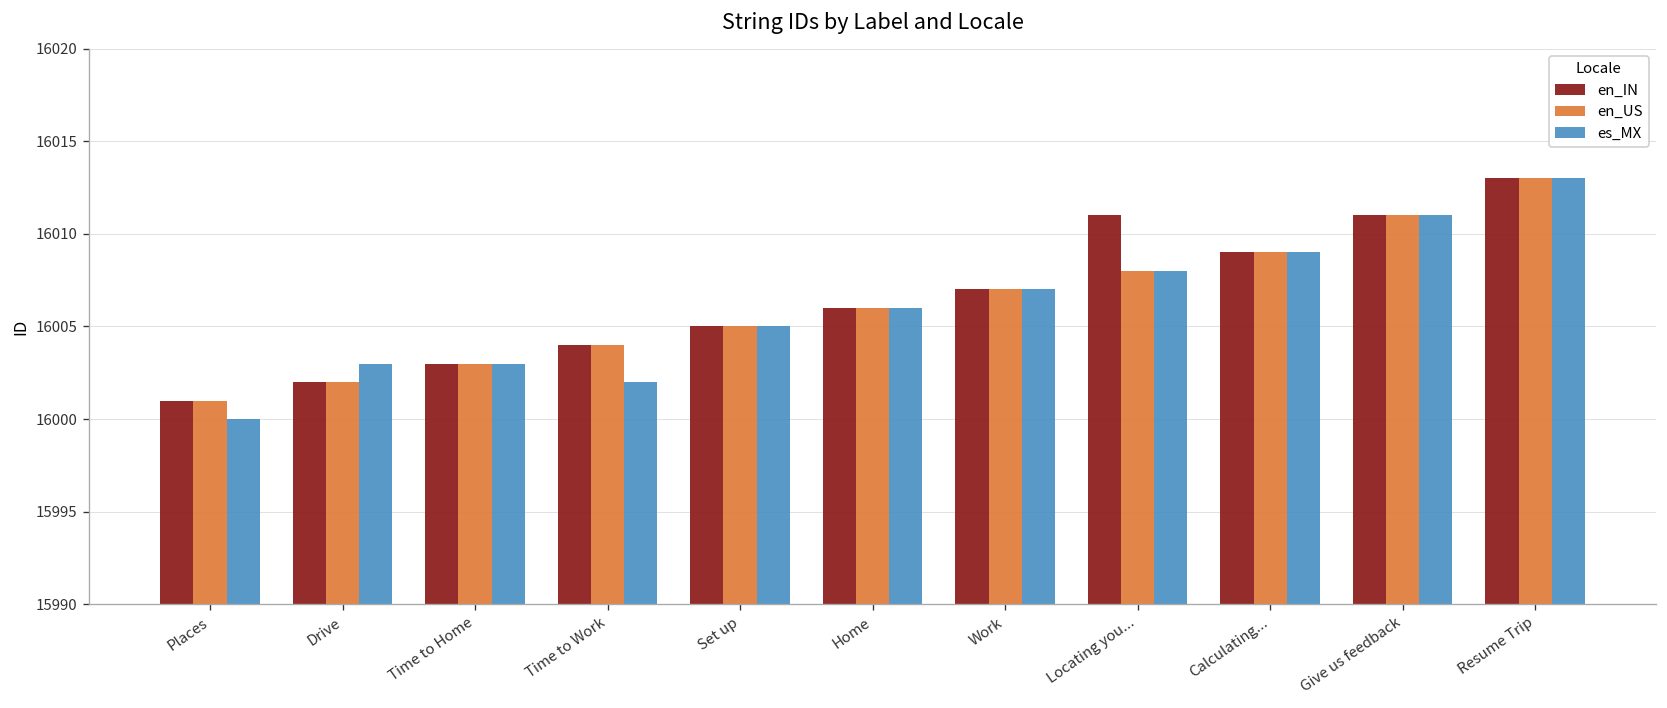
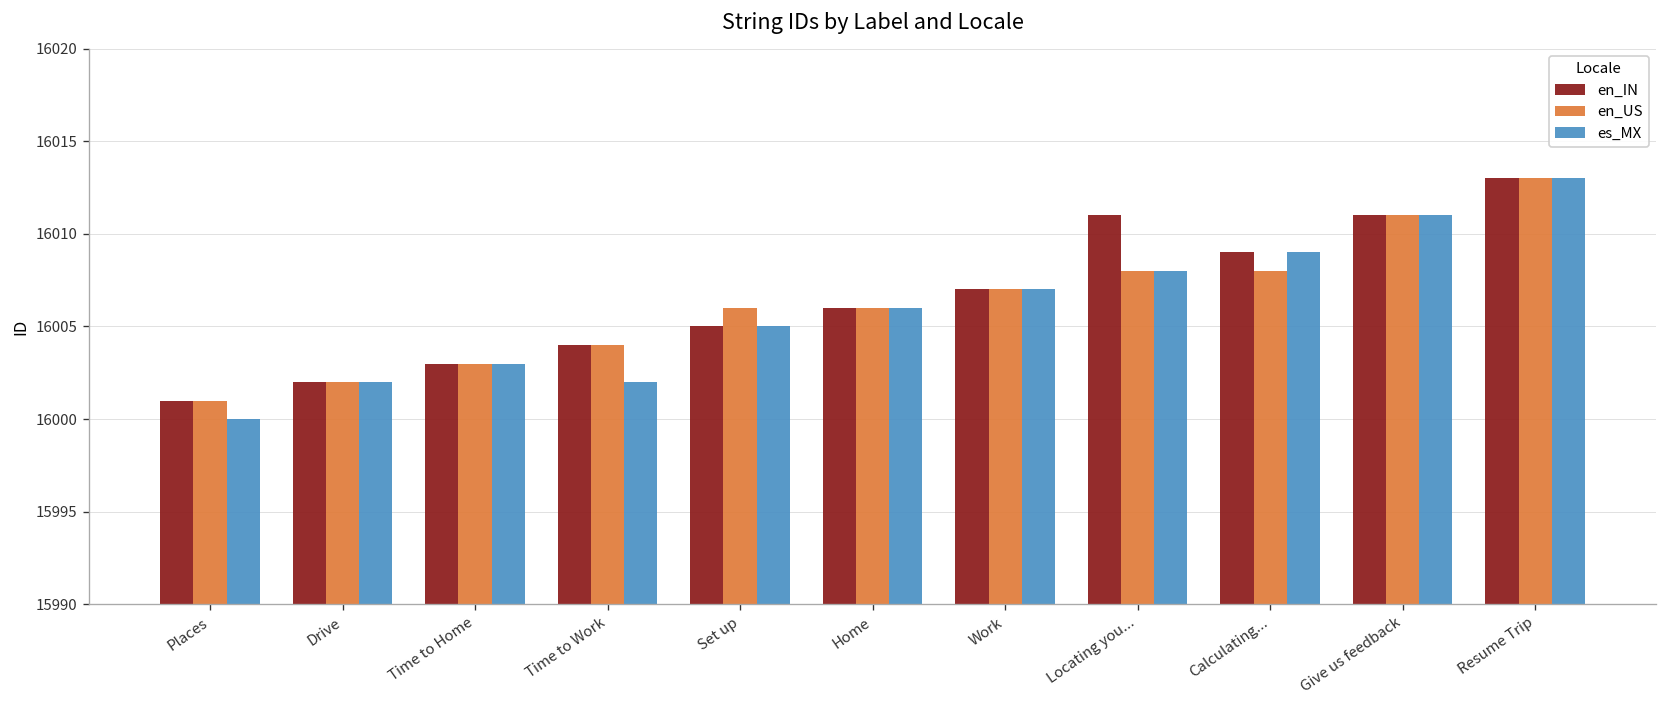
es_MX, Drive: 16003 -> 16002
en_US, Set up: 16005 -> 16006
en_US, Calculating...: 16009 -> 16008
